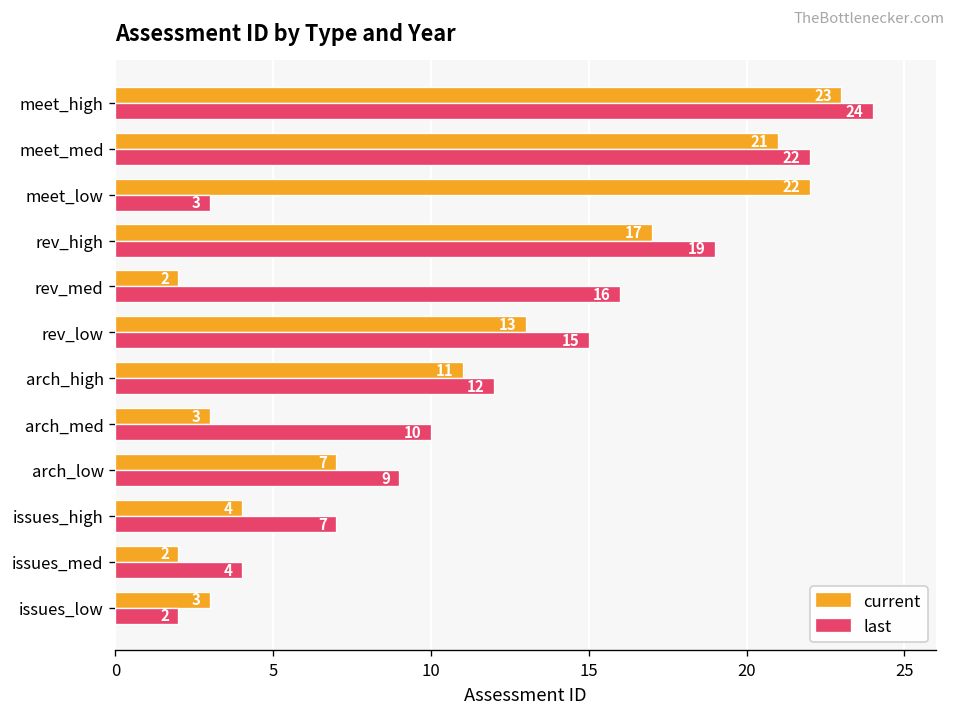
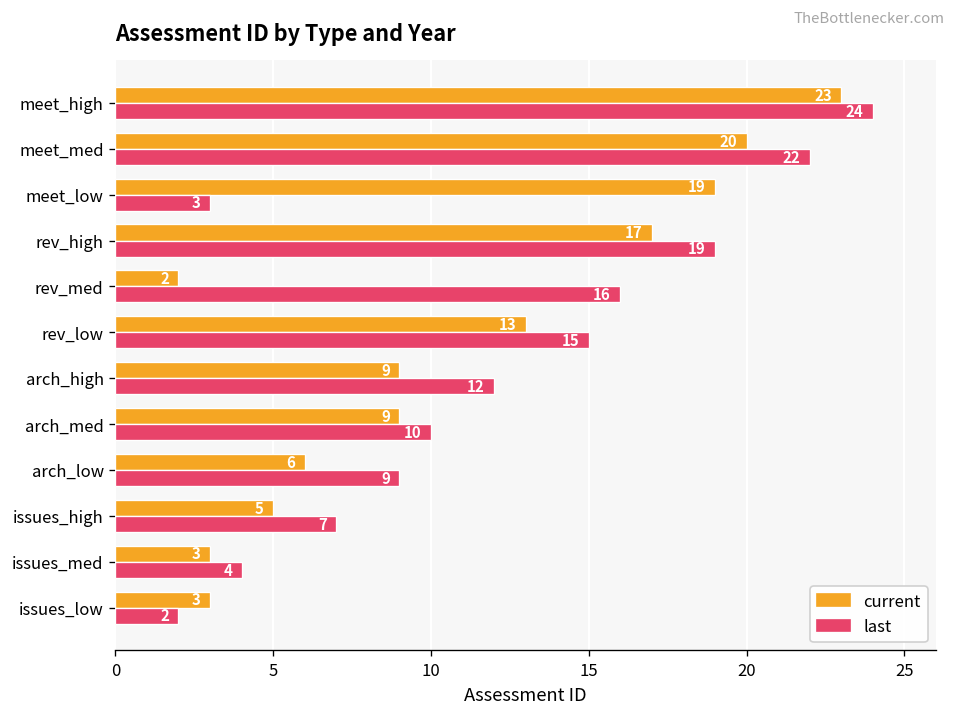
current, meet_med: 21 -> 20
current, meet_low: 22 -> 19
current, arch_high: 11 -> 9
current, arch_med: 3 -> 9
current, arch_low: 7 -> 6
current, issues_high: 4 -> 5
current, issues_med: 2 -> 3
